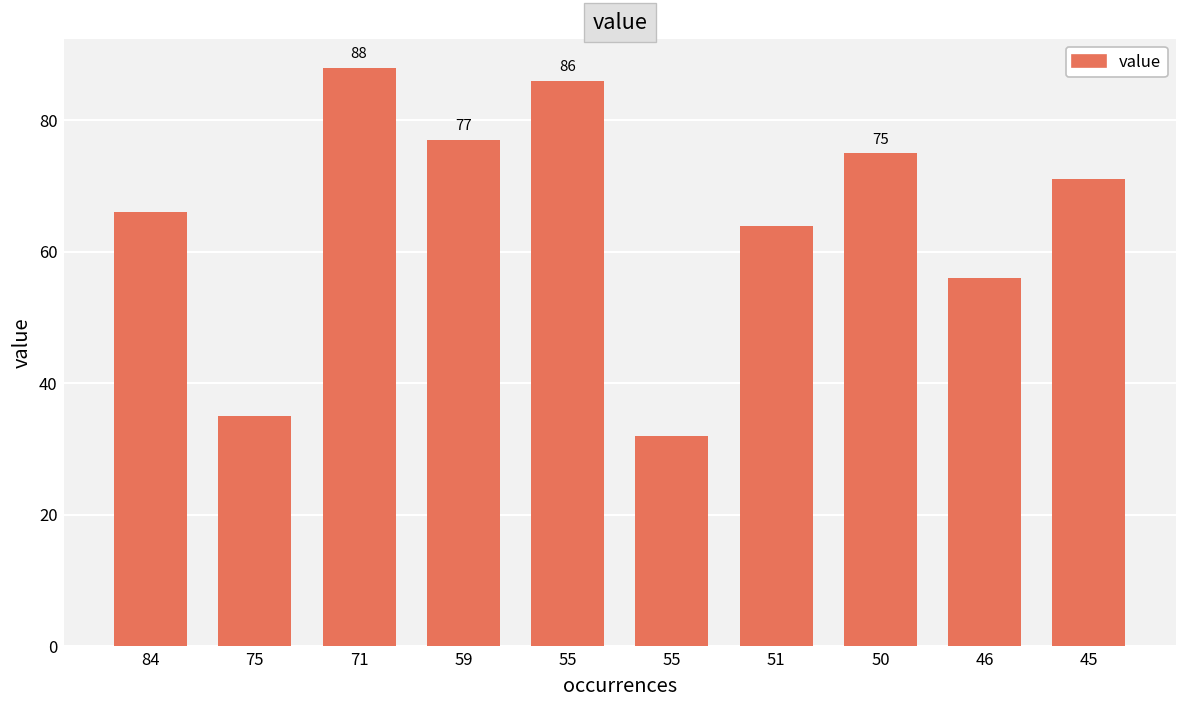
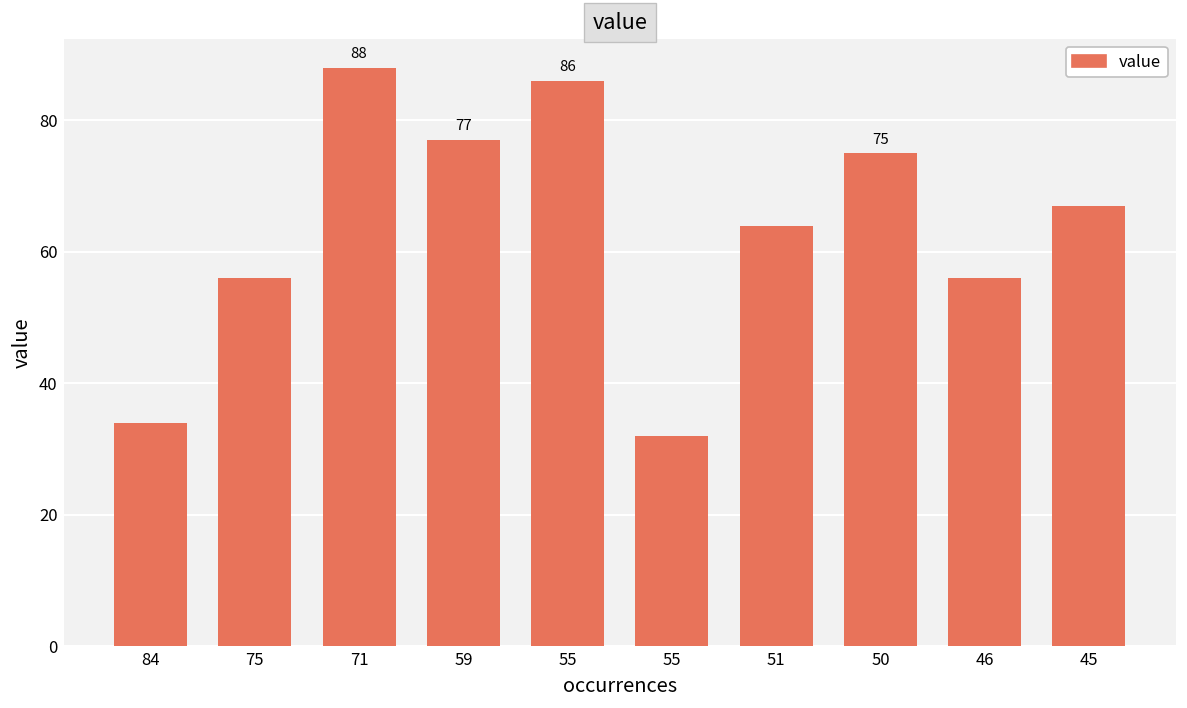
84: 66 -> 34
75: 35 -> 56
45: 71 -> 67
